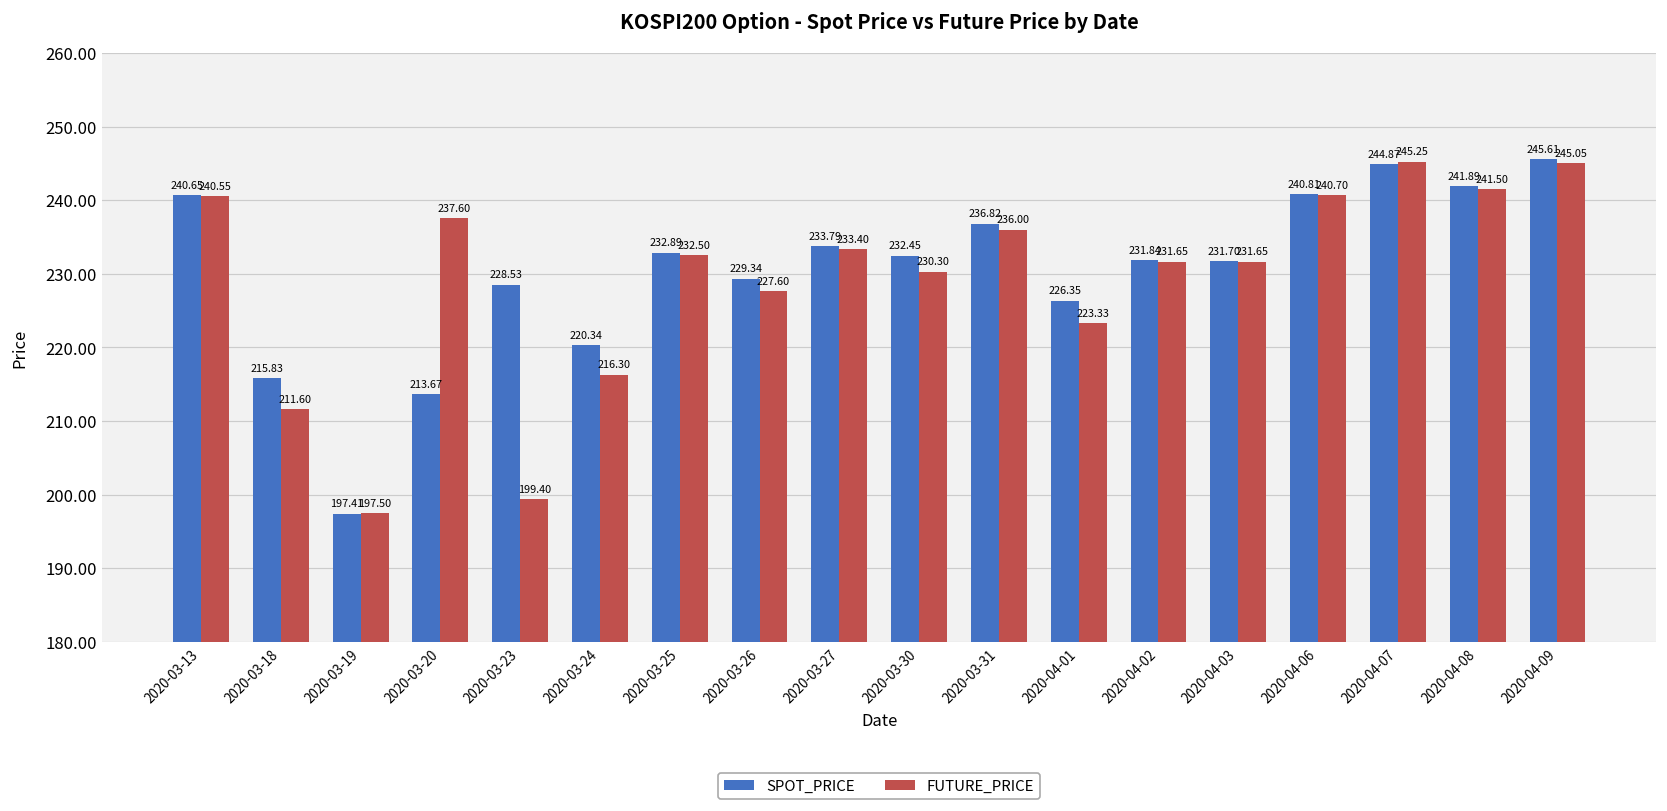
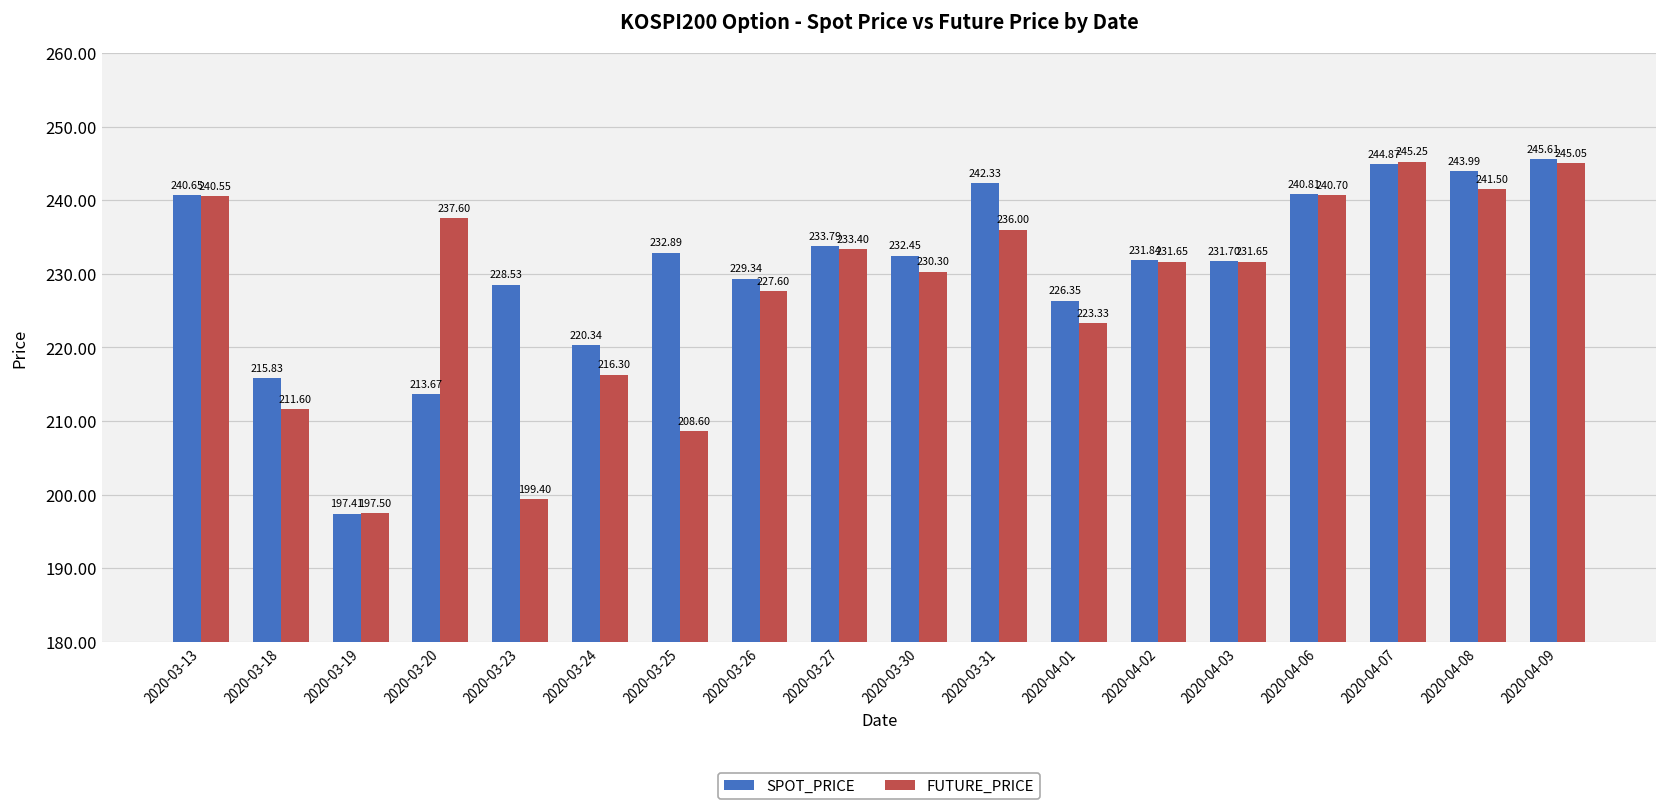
FUTURE_PRICE, 2020-03-25: 232.50 -> 208.60
SPOT_PRICE, 2020-03-31: 236.82 -> 242.33
SPOT_PRICE, 2020-04-08: 241.89 -> 243.99
